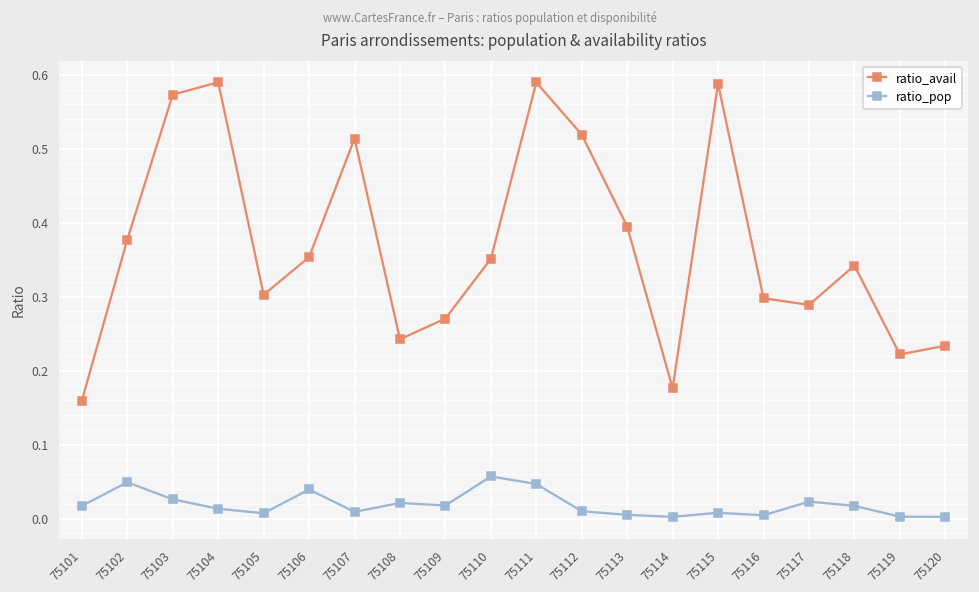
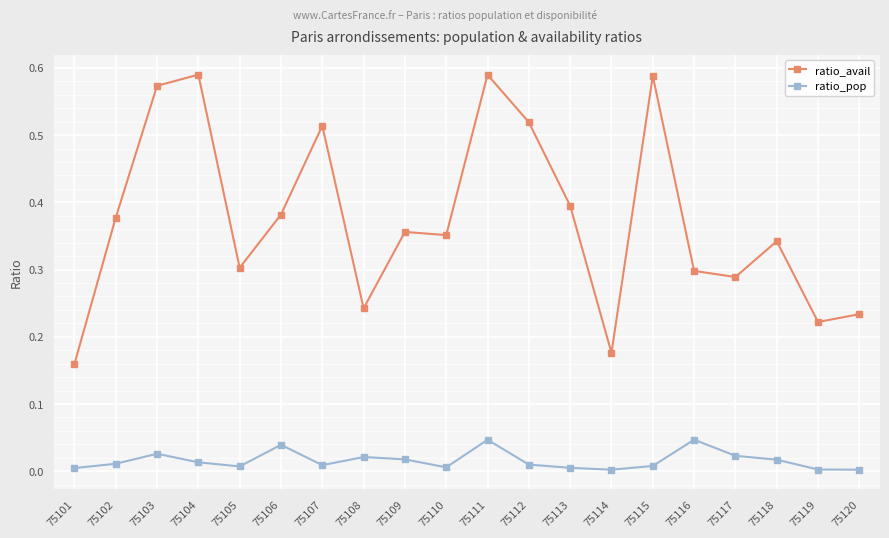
ratio_pop, 75101: 0.02 -> 0.00
ratio_pop, 75102: 0.05 -> 0.01
ratio_avail, 75106: 0.35 -> 0.38
ratio_avail, 75109: 0.27 -> 0.36
ratio_pop, 75110: 0.06 -> 0.01
ratio_pop, 75116: 0.00 -> 0.05
